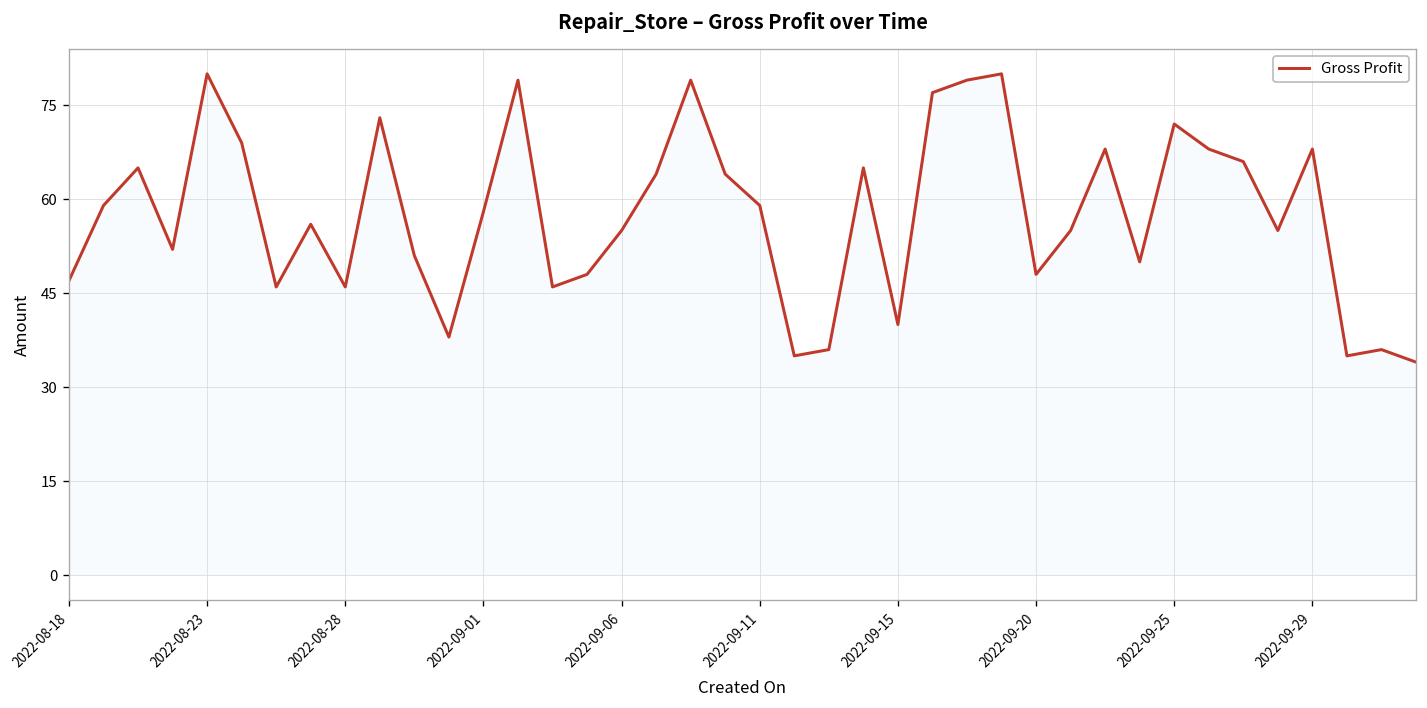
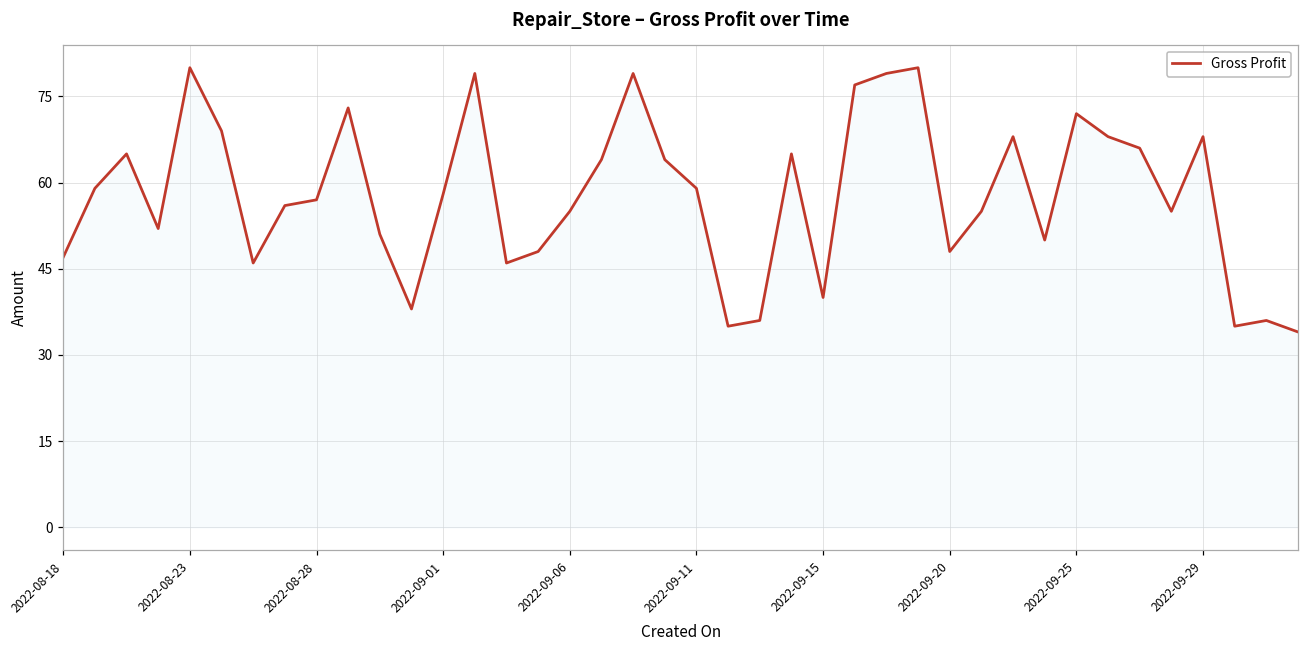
2022-08-28: 46 -> 57
